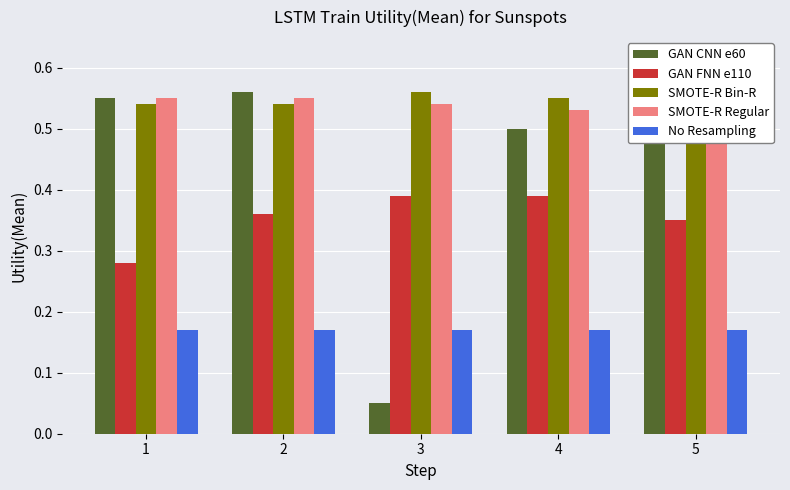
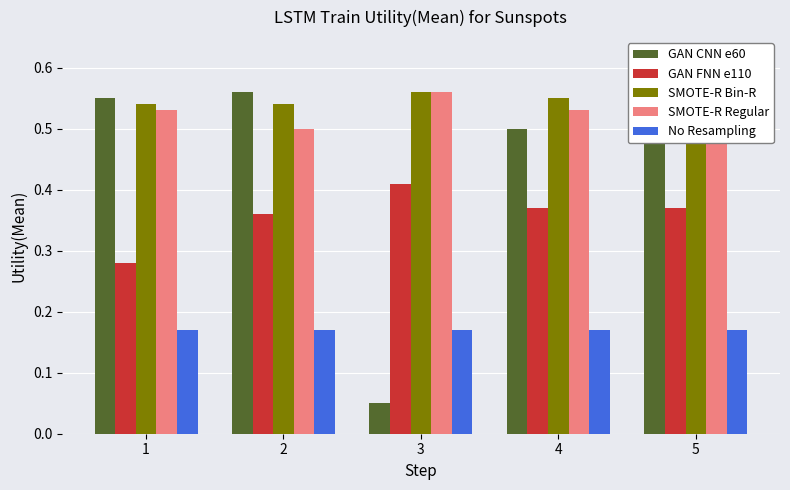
SMOTE-R Regular, 1: 0.55 -> 0.53
SMOTE-R Regular, 2: 0.55 -> 0.50
GAN FNN e110, 3: 0.39 -> 0.41
SMOTE-R Regular, 3: 0.54 -> 0.56
GAN FNN e110, 4: 0.39 -> 0.37
GAN FNN e110, 5: 0.35 -> 0.37
